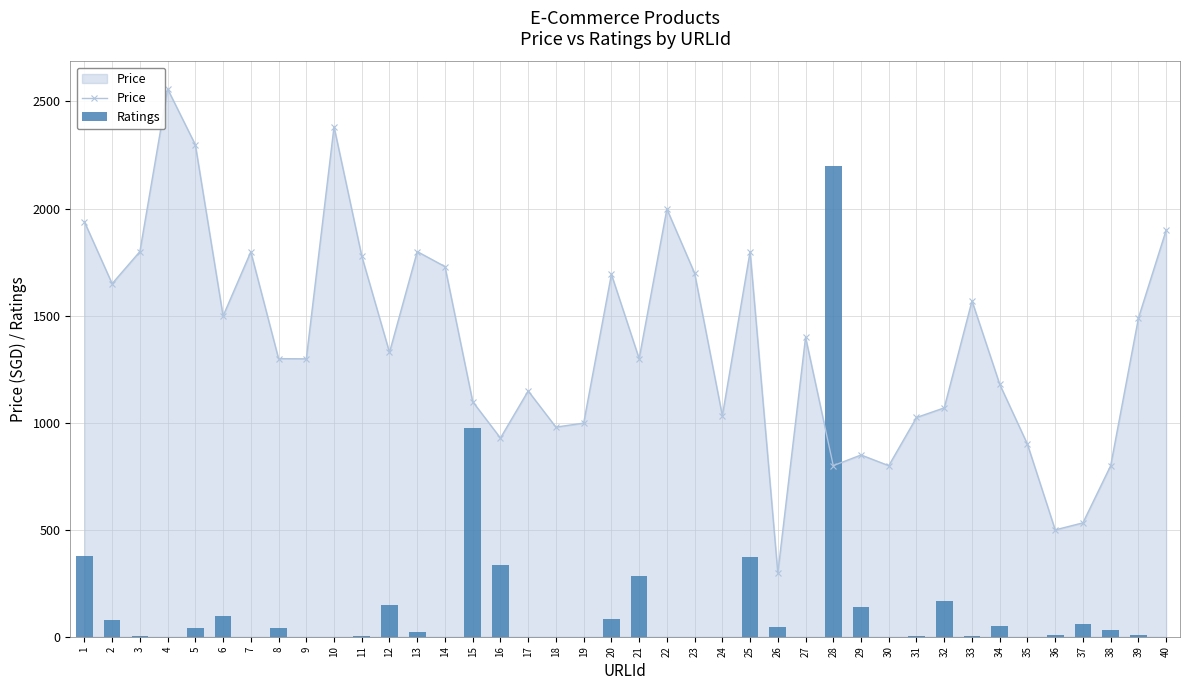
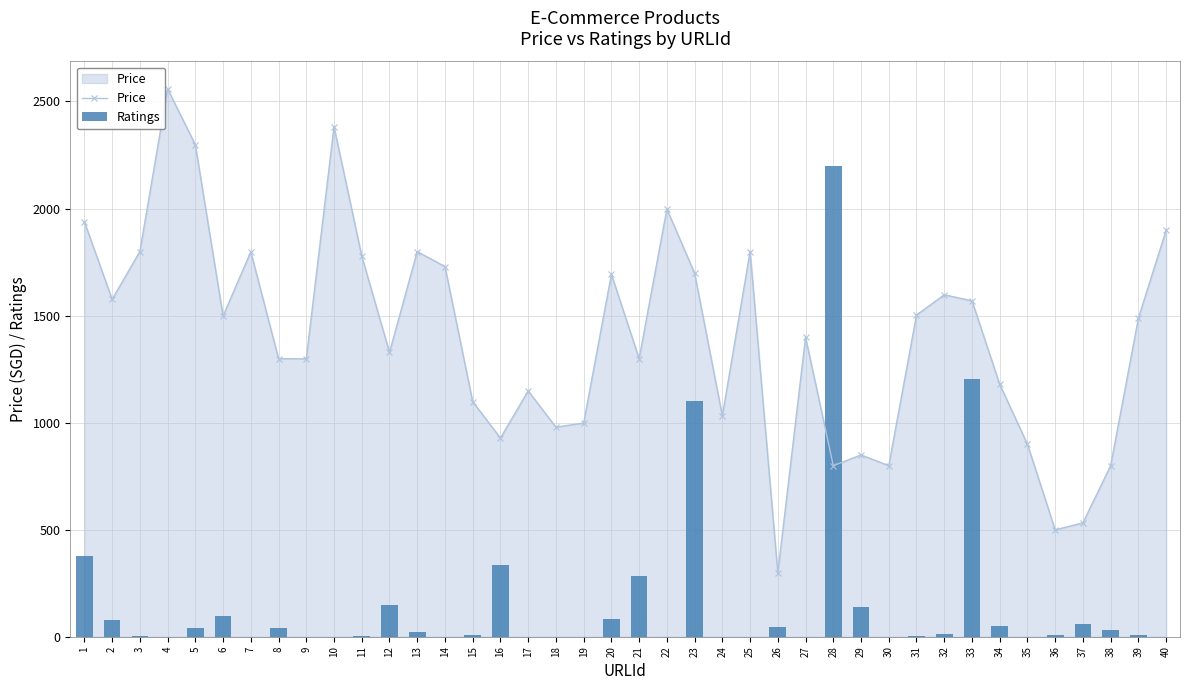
Price, 2: 1650 -> 1580
Ratings, 15: 980 -> 10
Ratings, 23: 0 -> 1100
Ratings, 25: 370 -> 0
Price, 31: 1020 -> 1500
Price, 32: 1070 -> 1600
Ratings, 32: 170 -> 10
Ratings, 33: 0 -> 1210
